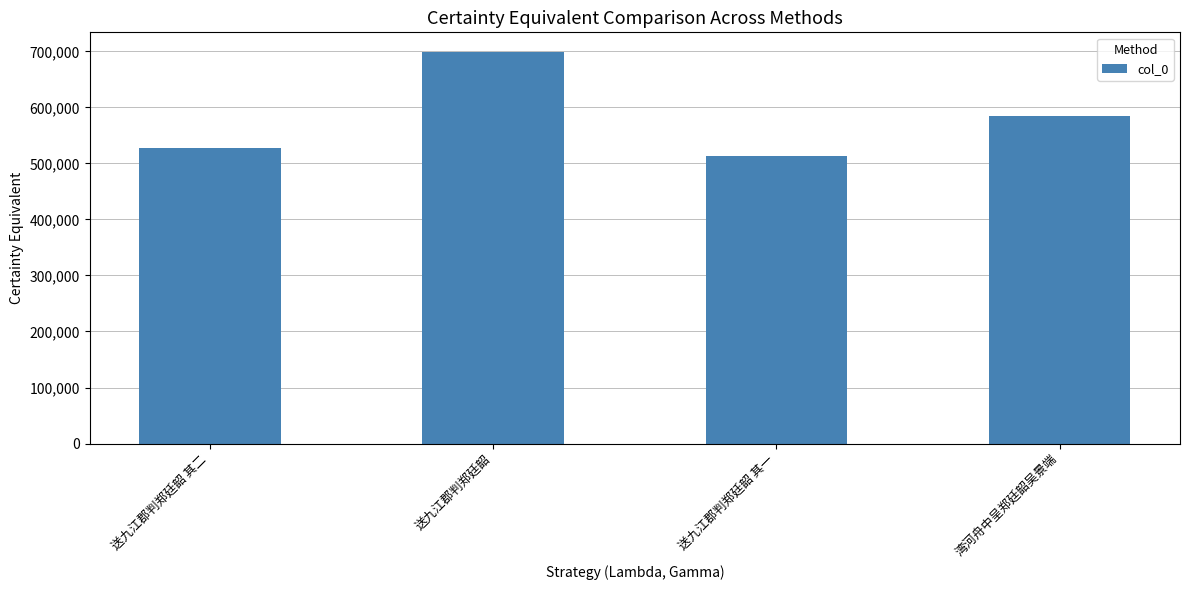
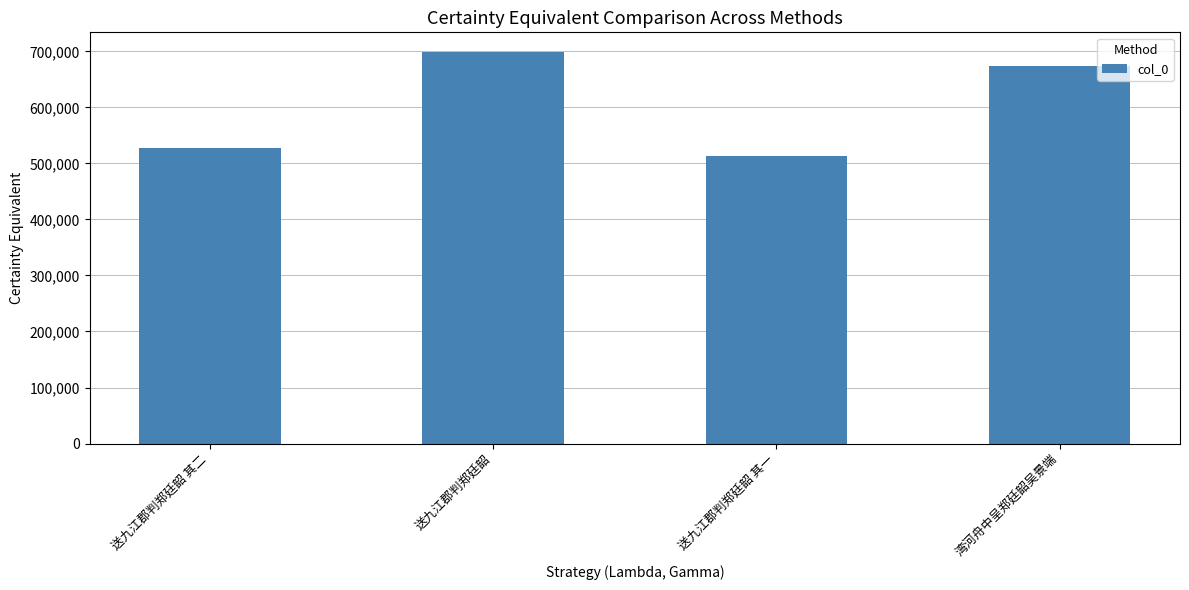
湾河舟中呈郑廷韶吴景端: 580,000 -> 670,000
